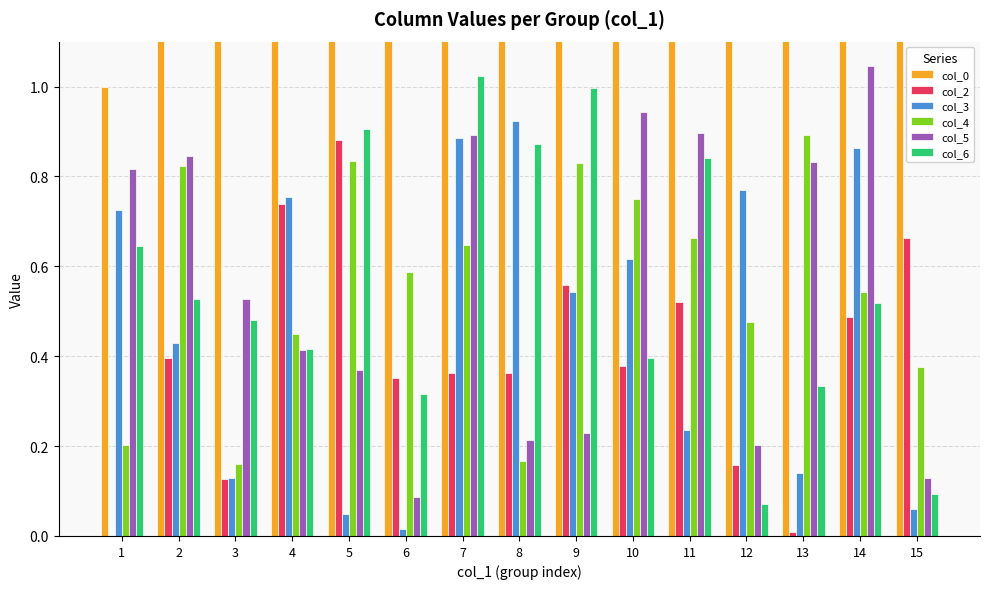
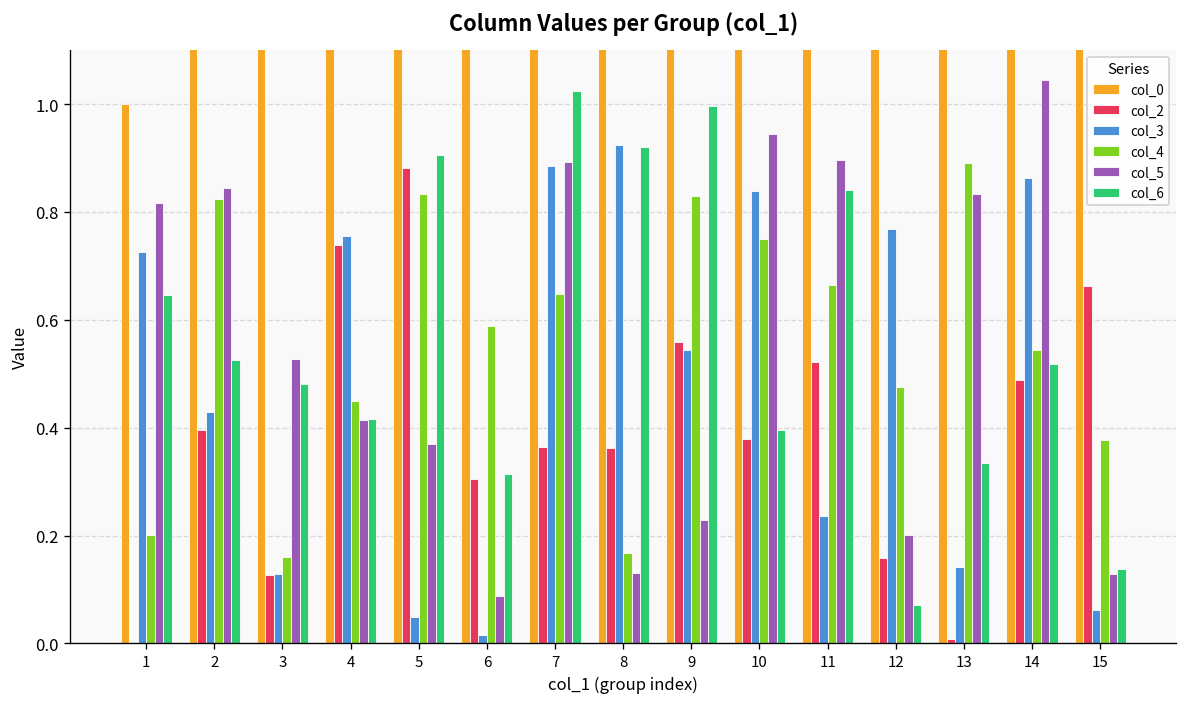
col_2, 6: 0.35 -> 0.31
col_5, 8: 0.21 -> 0.13
col_6, 8: 0.87 -> 0.92
col_3, 10: 0.62 -> 0.84
col_6, 15: 0.09 -> 0.14
